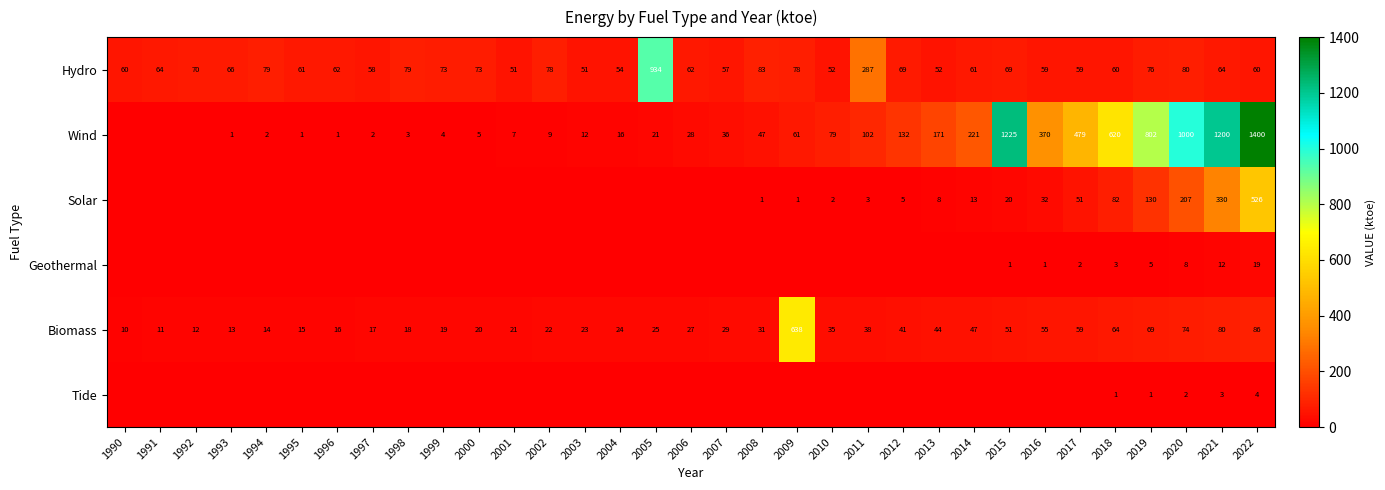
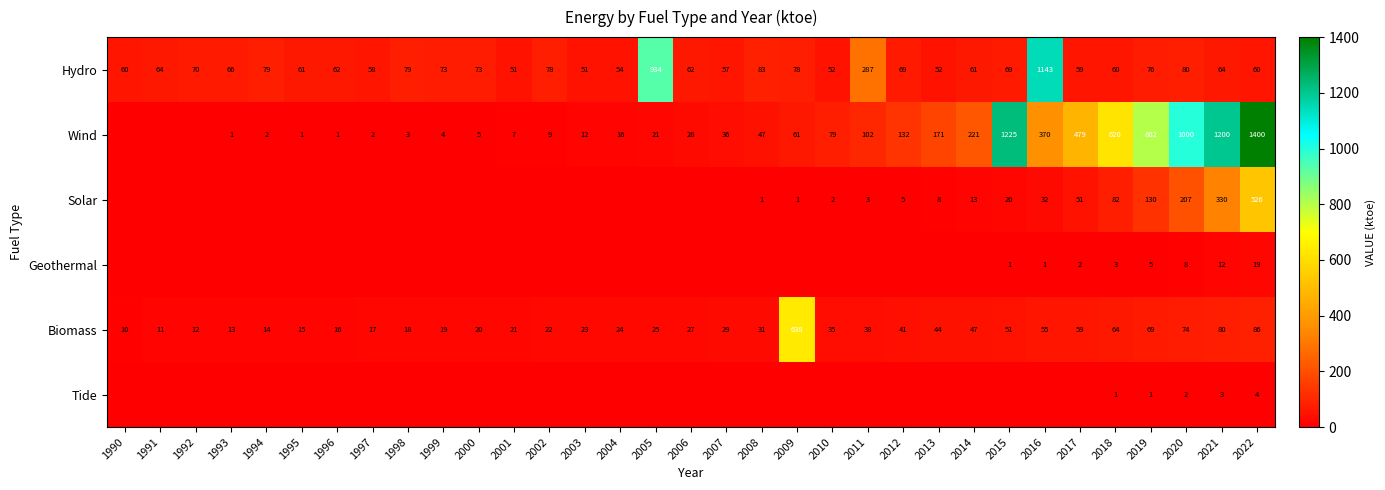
Hydro, 2016: 59 -> 1143
